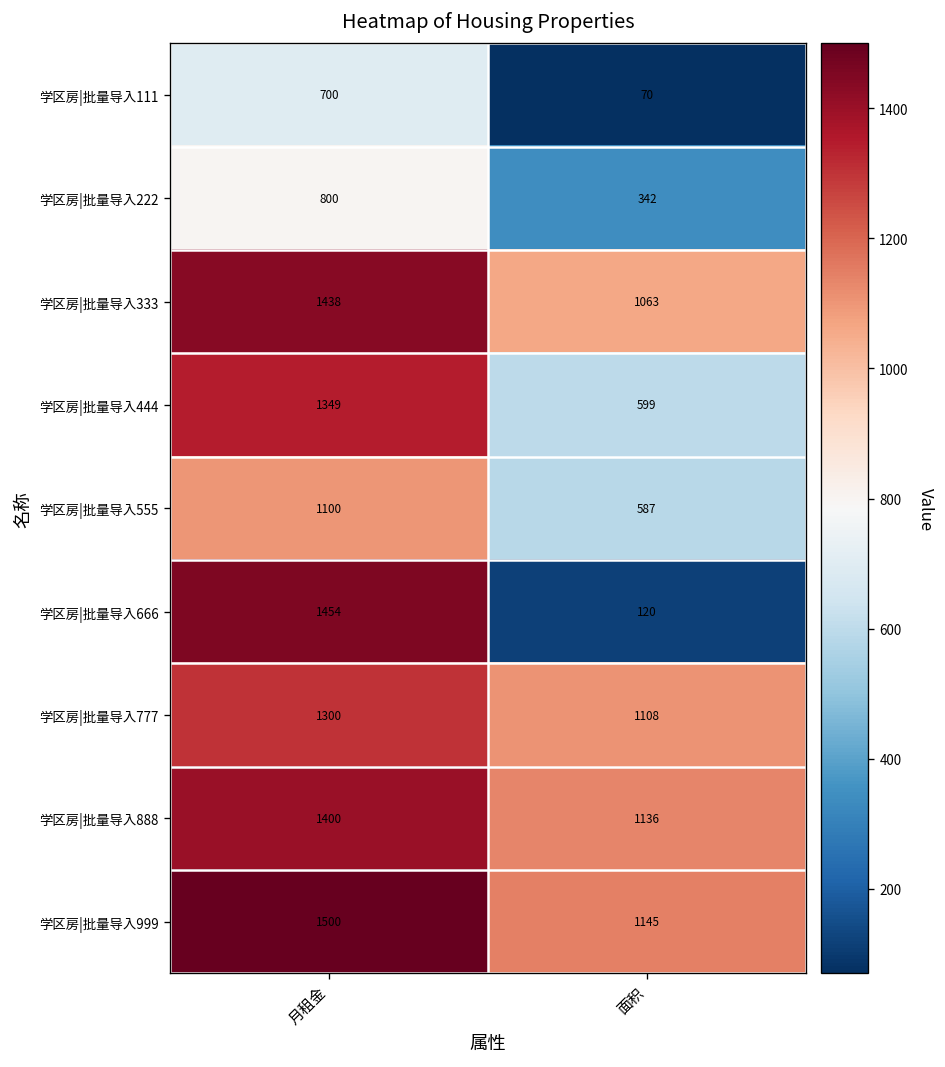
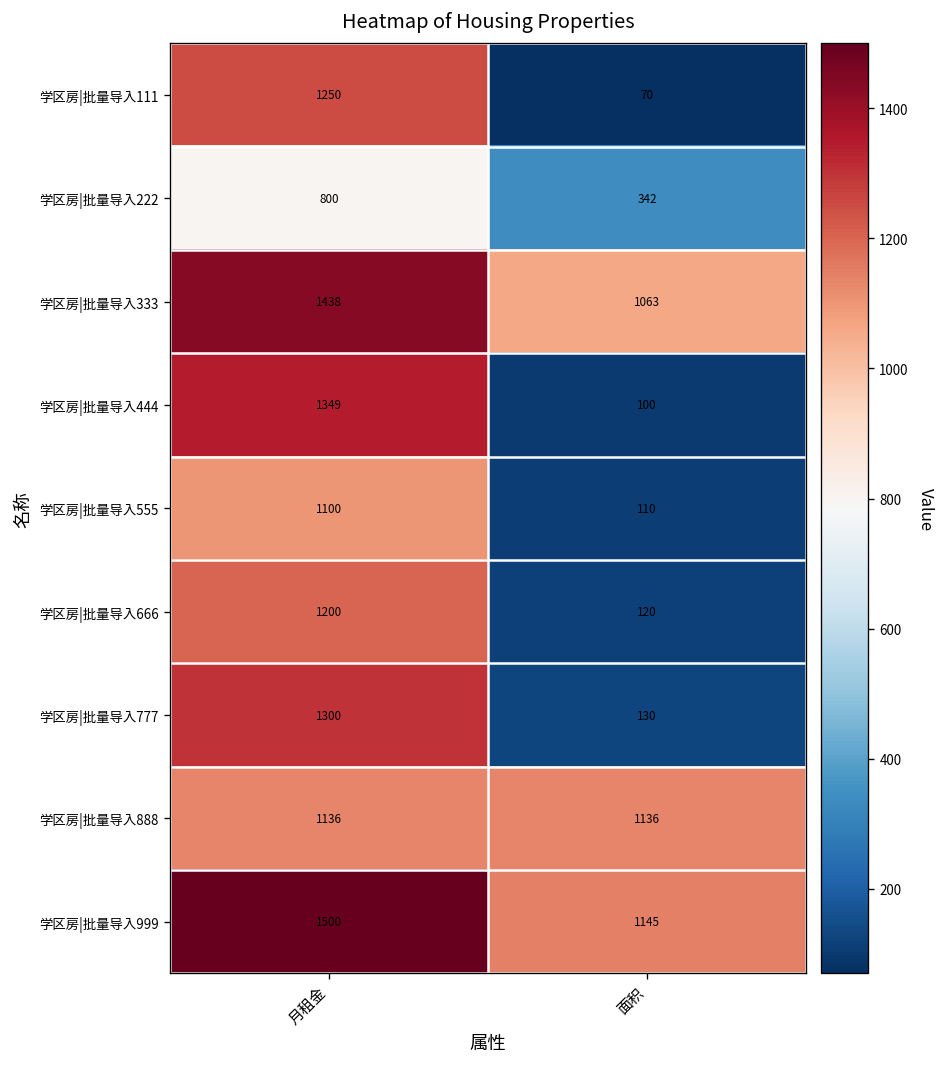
学区房|批量导入111, 月租金: 700 -> 1250
学区房|批量导入444, 面积: 599 -> 100
学区房|批量导入555, 面积: 587 -> 110
学区房|批量导入666, 月租金: 1454 -> 1200
学区房|批量导入777, 面积: 1108 -> 130
学区房|批量导入888, 月租金: 1400 -> 1136
